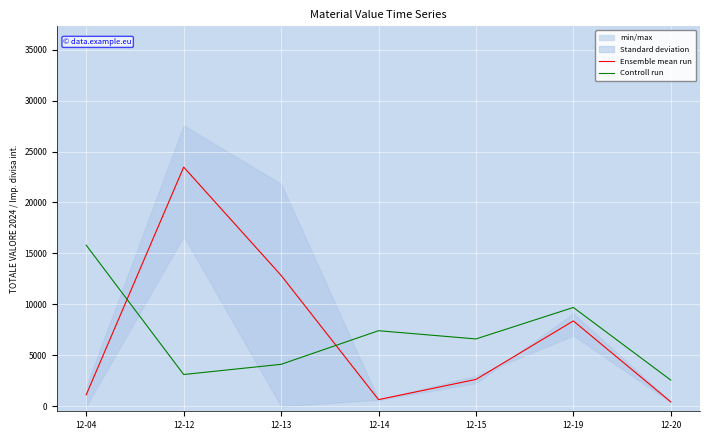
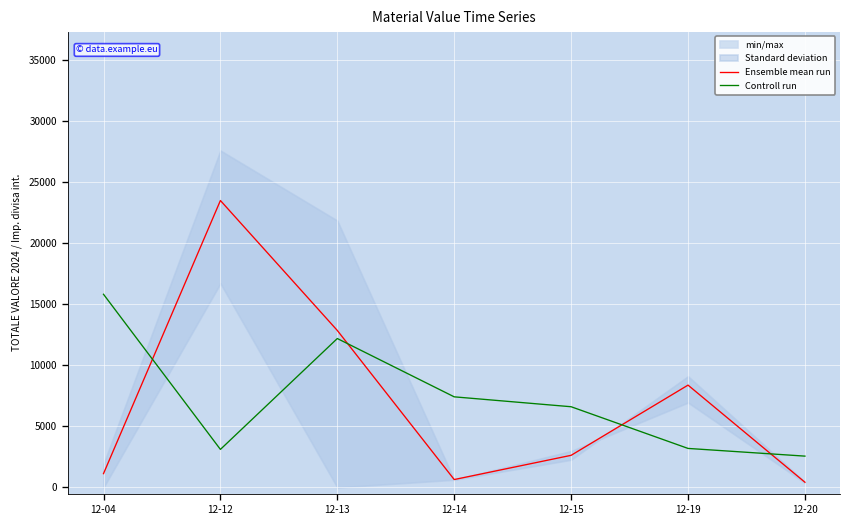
Controll run, 12-13: 4100 -> 12200
Controll run, 12-19: 9700 -> 3200
